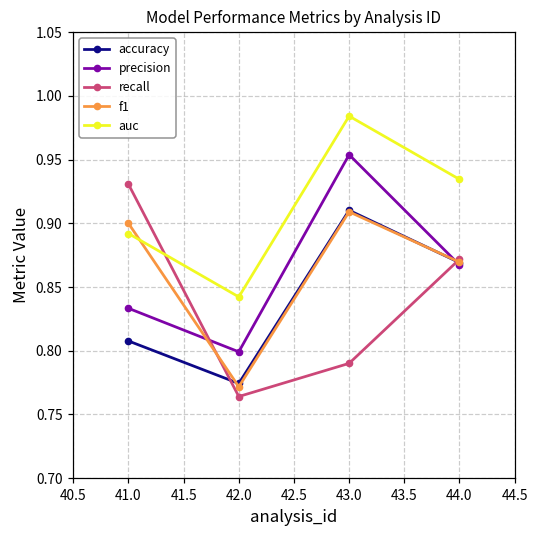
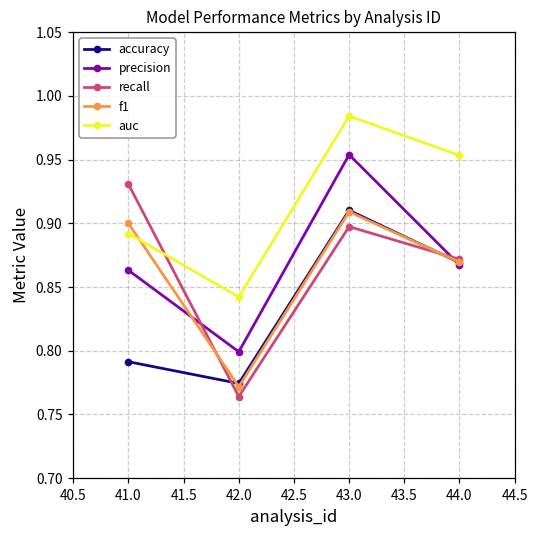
accuracy, 41.0: 0.808 -> 0.791
precision, 41.0: 0.833 -> 0.863
recall, 43.0: 0.790 -> 0.897
auc, 44.0: 0.935 -> 0.953
